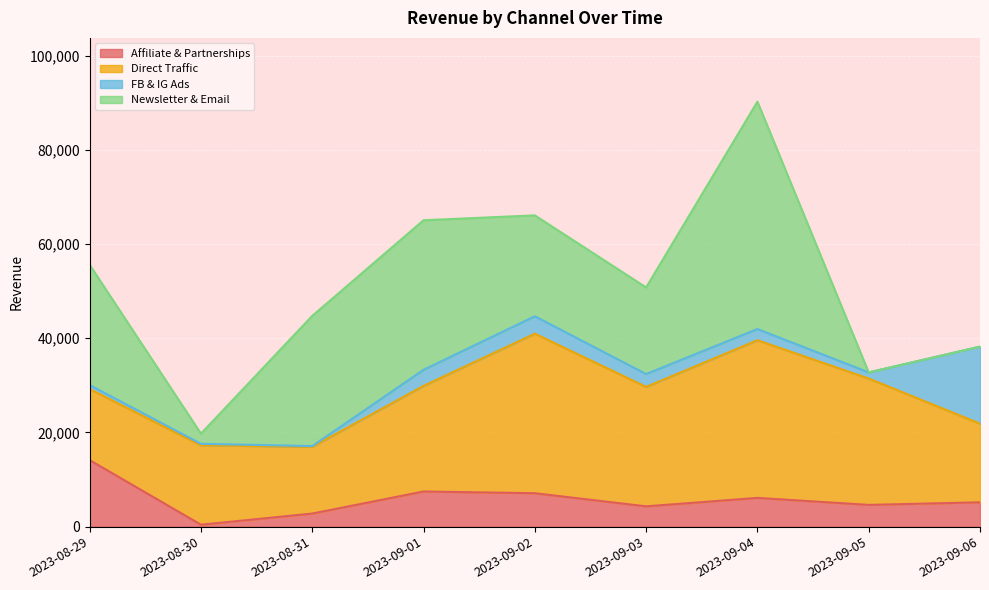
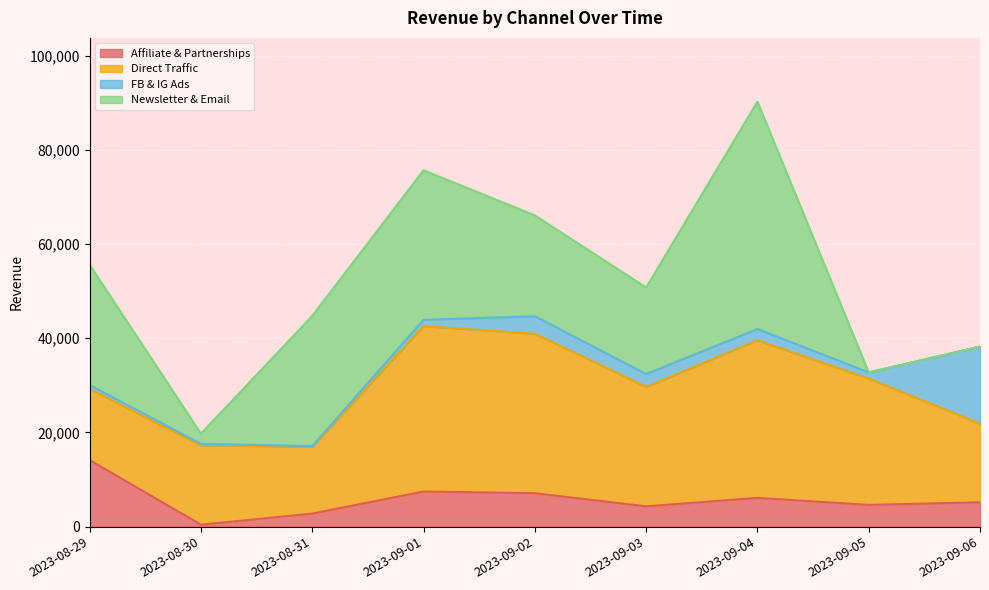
Direct Traffic, 2023-09-01: 22,000 -> 35,000
FB & IG Ads, 2023-09-01: 3,000 -> 1,000
